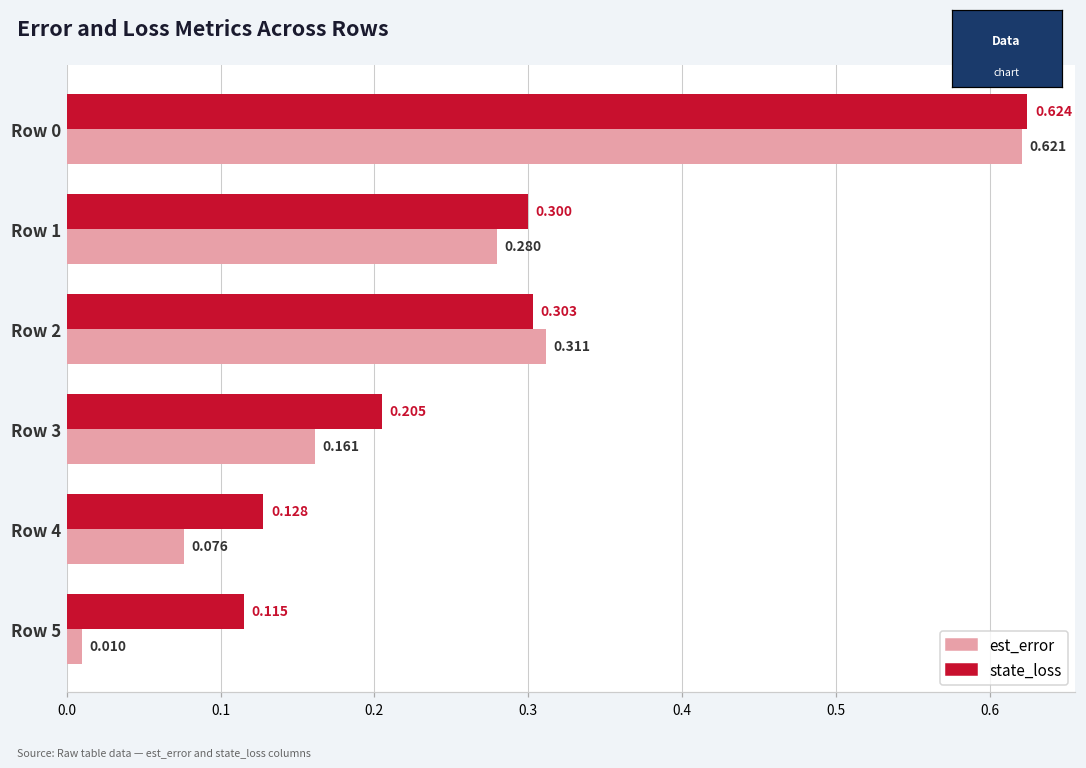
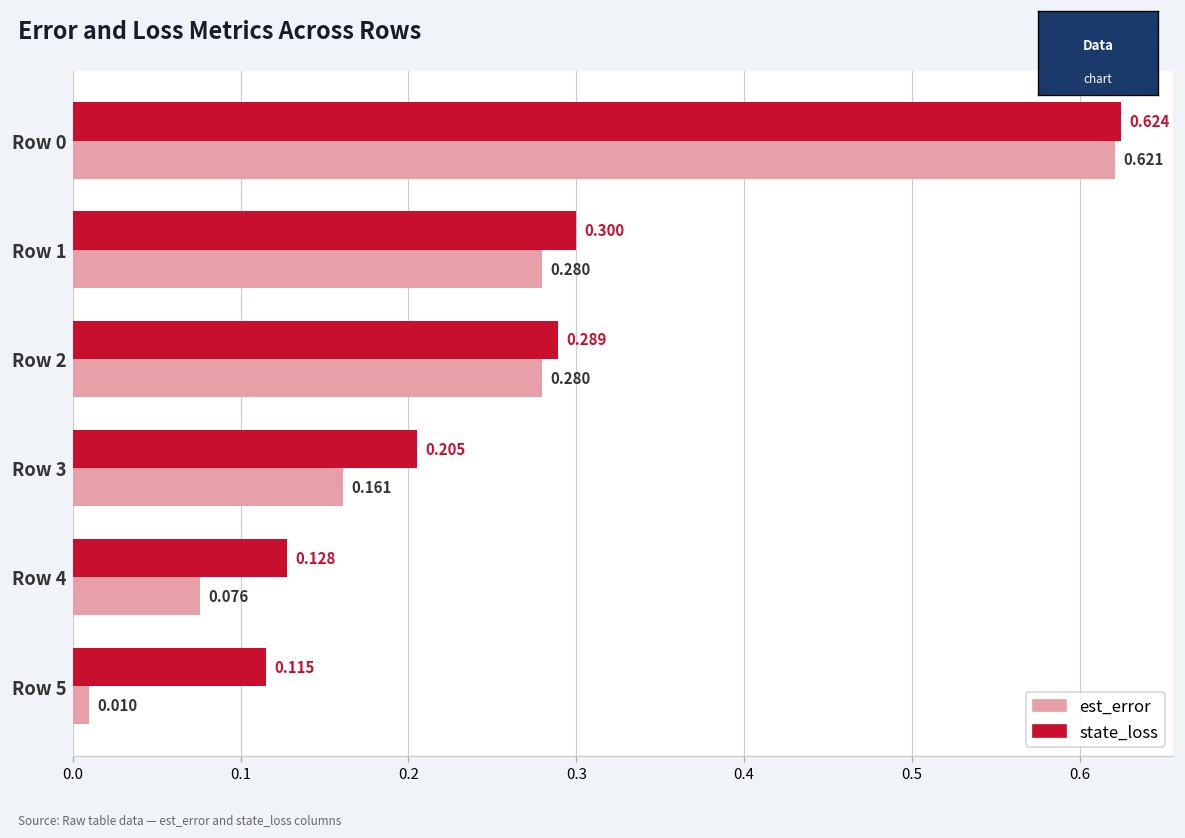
state_loss, Row 2: 0.303 -> 0.289
est_error, Row 2: 0.311 -> 0.280
